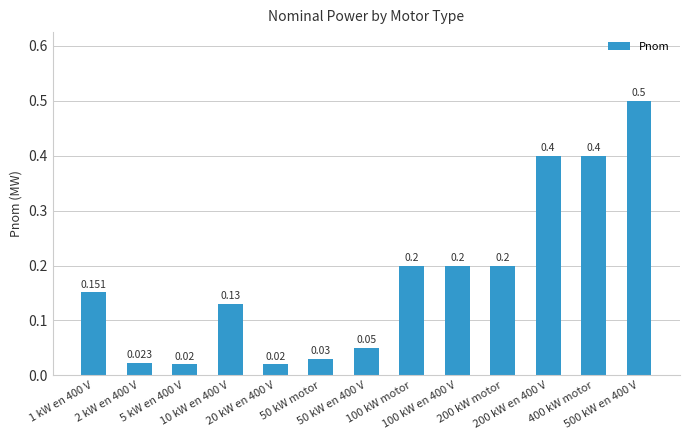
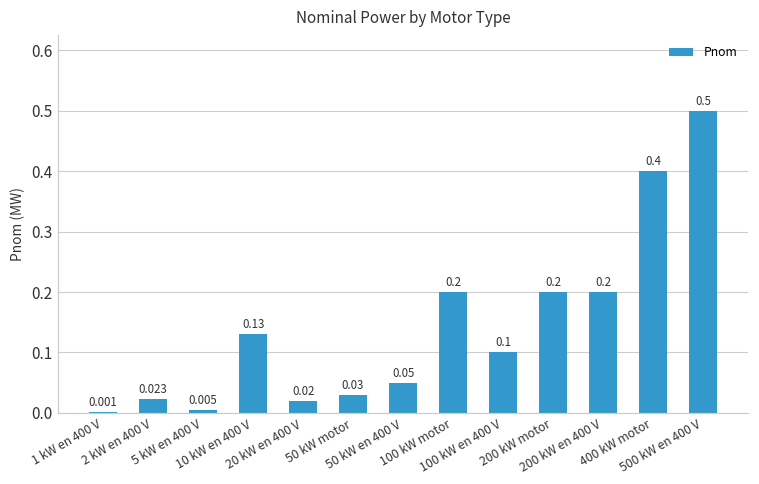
1 kW en 400 V: 0.151 -> 0.001
5 kW en 400 V: 0.02 -> 0.005
100 kW en 400 V: 0.2 -> 0.1
200 kW en 400 V: 0.4 -> 0.2
